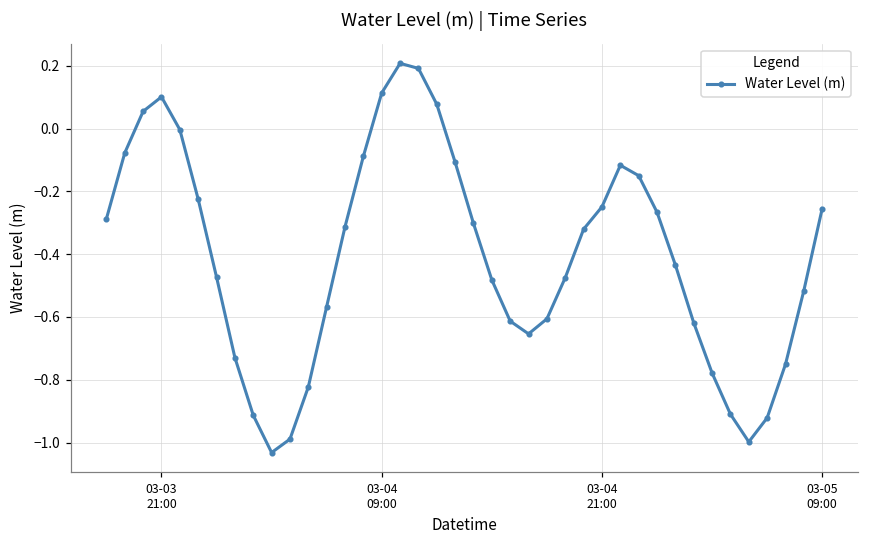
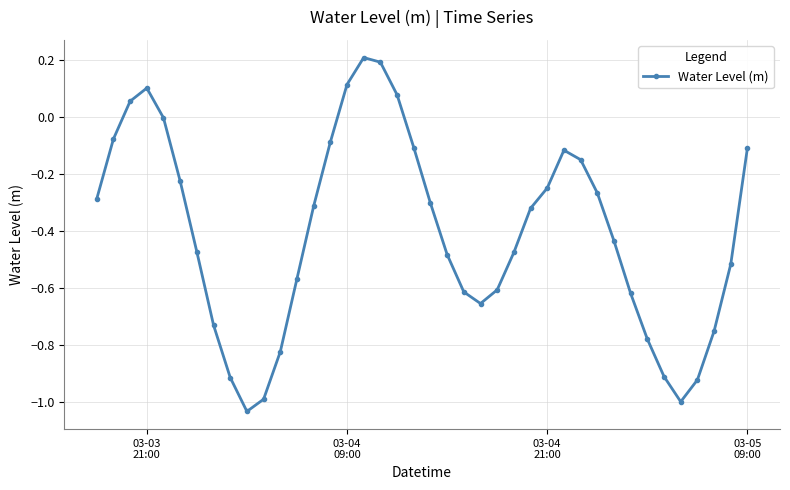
03-05 09:00: -0.25 -> -0.11
